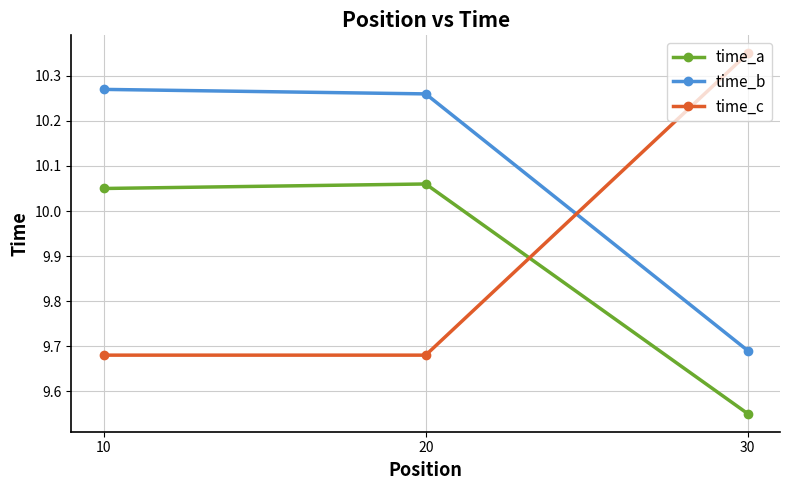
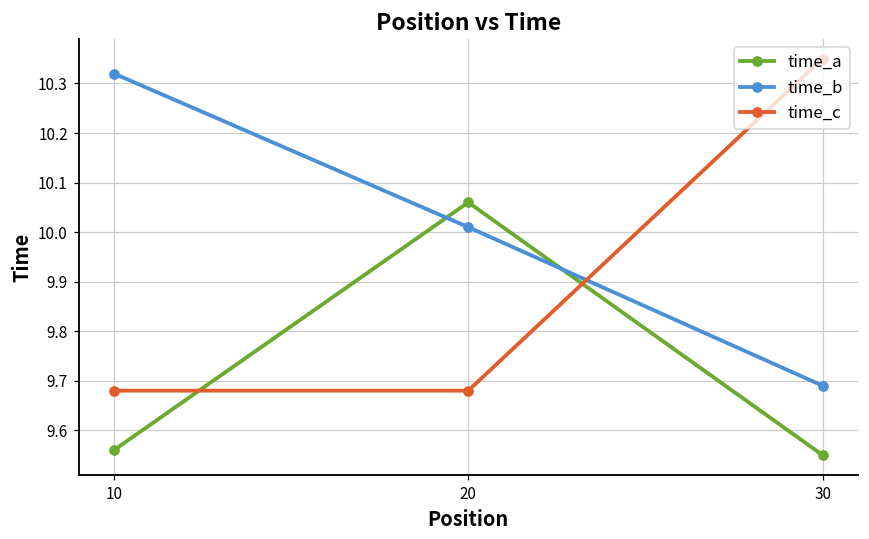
time_a, 10: 10.05 -> 9.56
time_b, 10: 10.27 -> 10.32
time_b, 20: 10.26 -> 10.01
